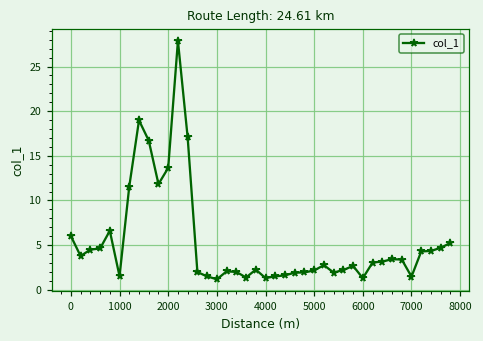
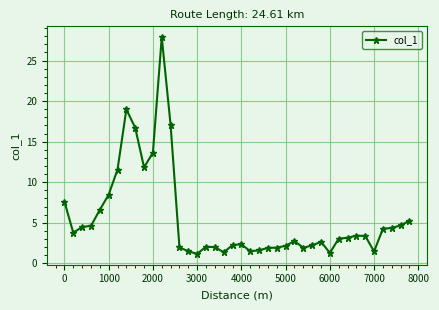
0: 6 -> 8
1000: 2 -> 8
4000: 1 -> 2
